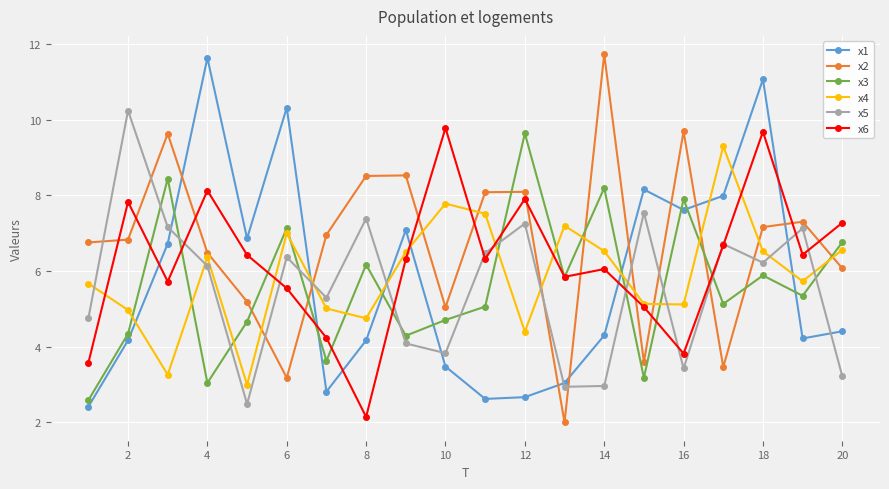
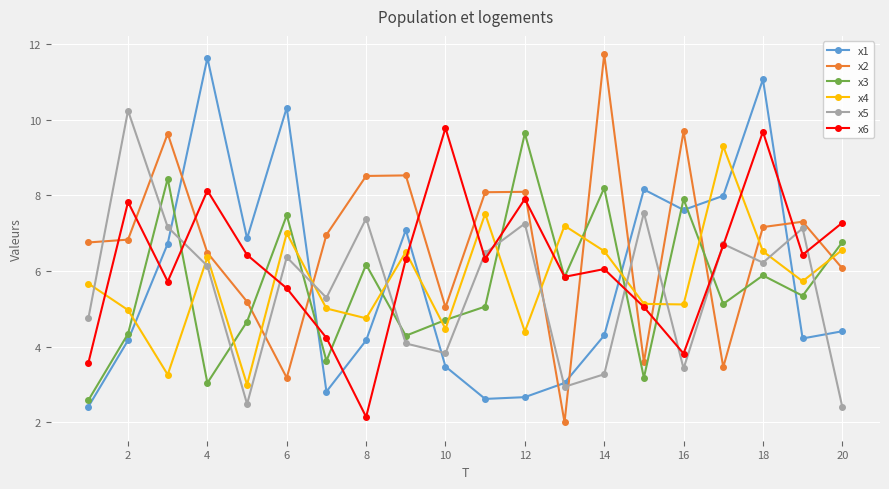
x3, 6: 7.1 -> 7.5
x4, 10: 7.8 -> 4.5
x5, 14: 3.0 -> 3.3
x5, 20: 3.2 -> 2.4
